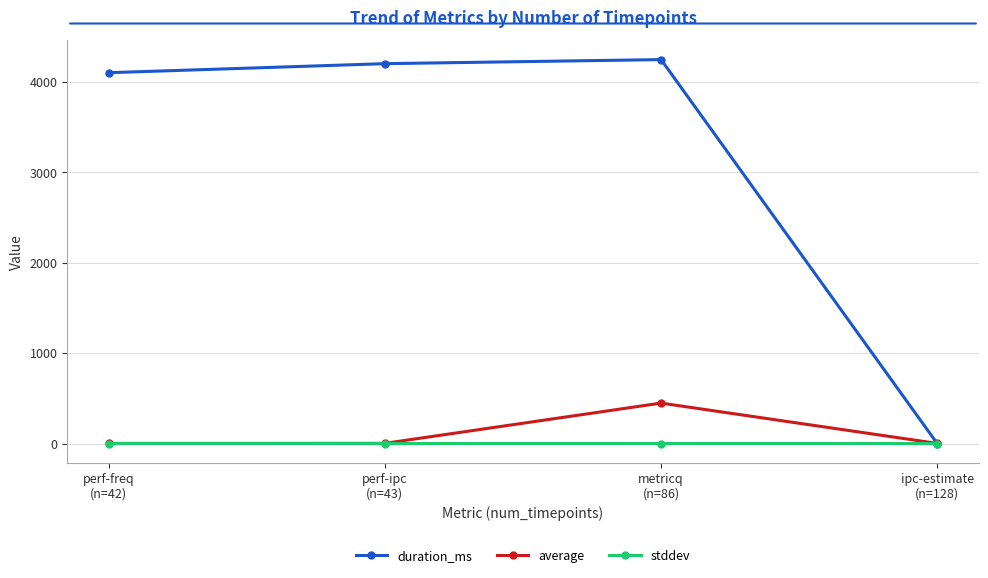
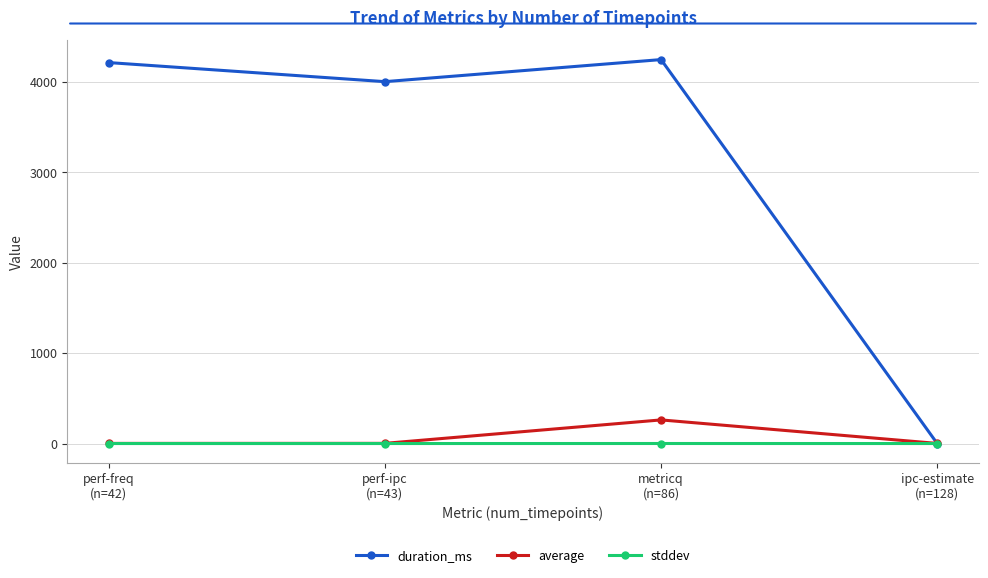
duration_ms, perf-freq (n=42): 4100 -> 4200
duration_ms, perf-ipc (n=43): 4200 -> 4000
average, metricq (n=86): 400 -> 300
